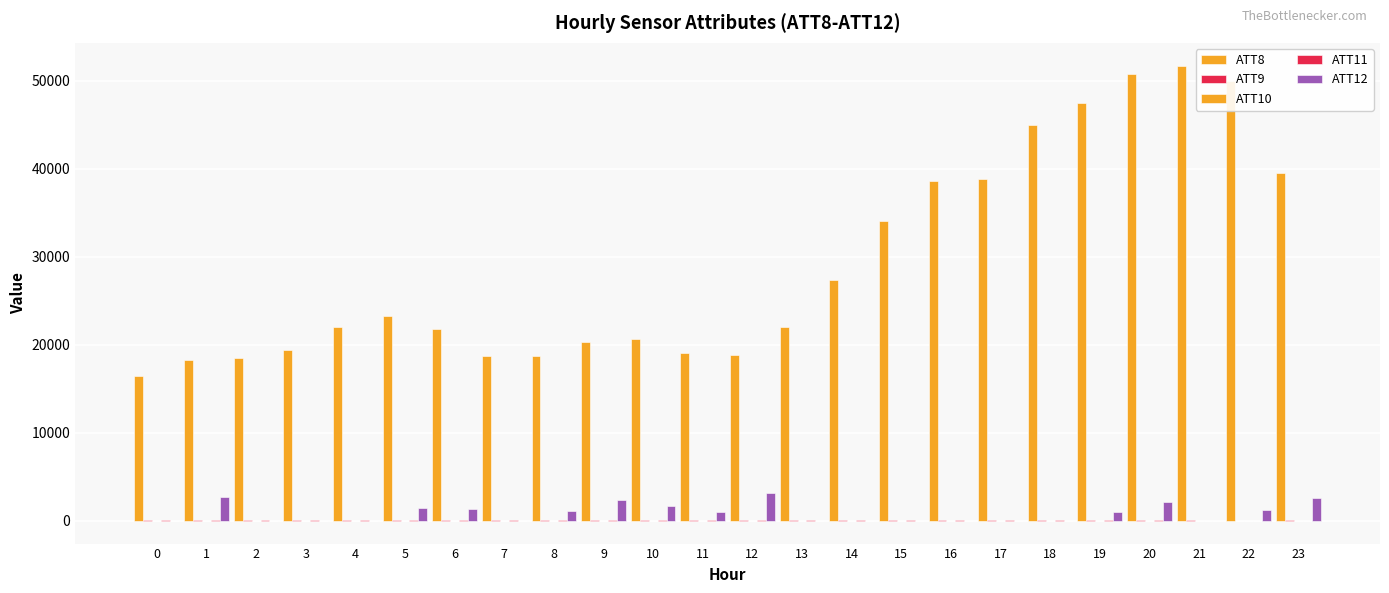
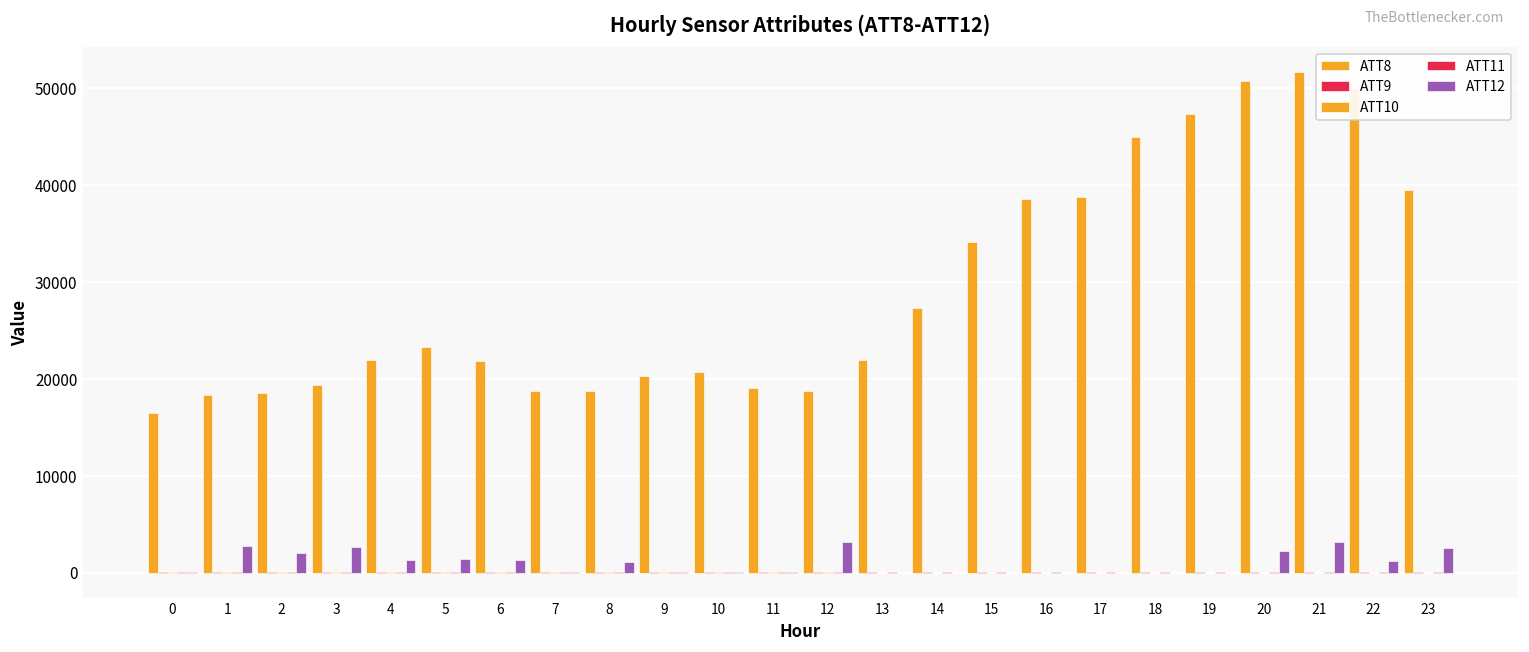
ATT12, 2: 0 -> 2000
ATT12, 3: 0 -> 3000
ATT12, 4: 0 -> 1000
ATT12, 9: 2000 -> 0
ATT12, 10: 2000 -> 0
ATT12, 11: 1000 -> 0
ATT12, 19: 1000 -> 0
ATT12, 21: 0 -> 3000
